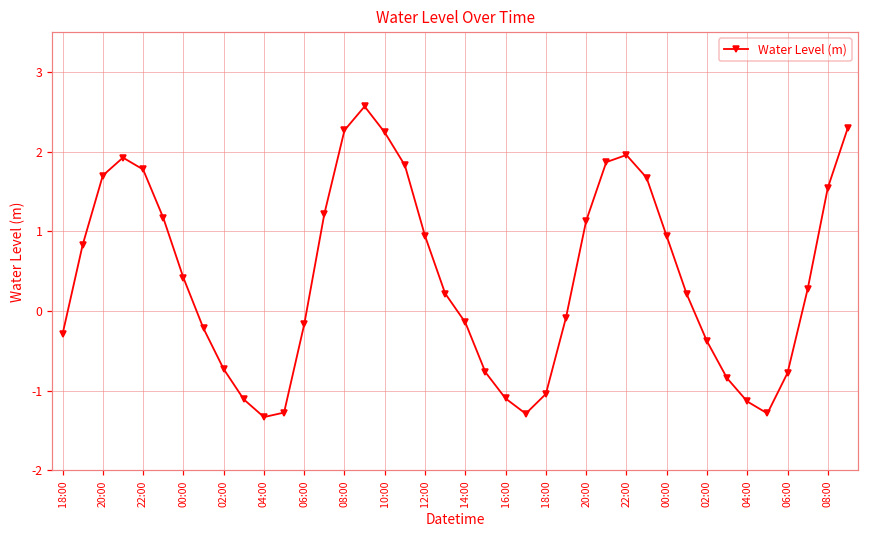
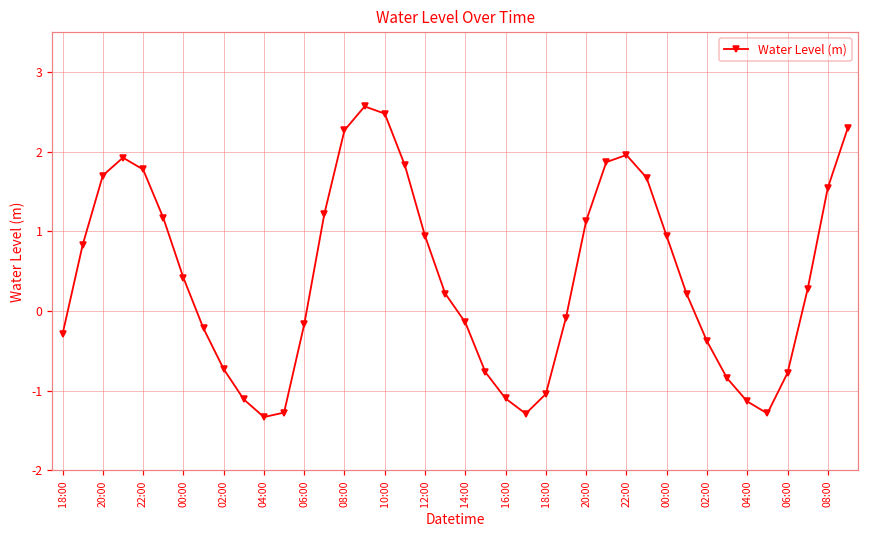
10:00: 2.2 -> 2.5
